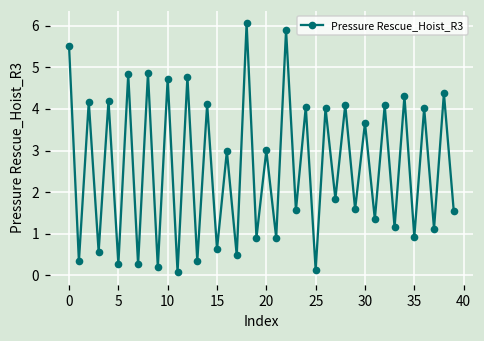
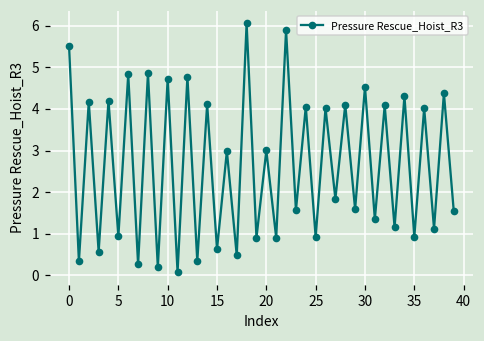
5: 0.3 -> 0.9
25: 0.1 -> 0.9
30: 3.7 -> 4.5
